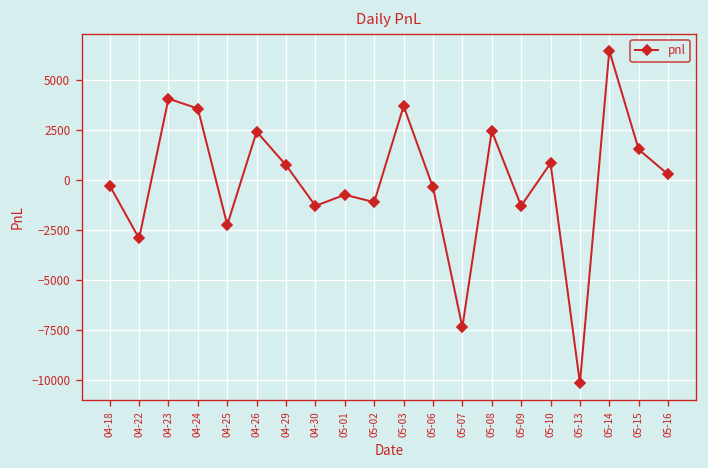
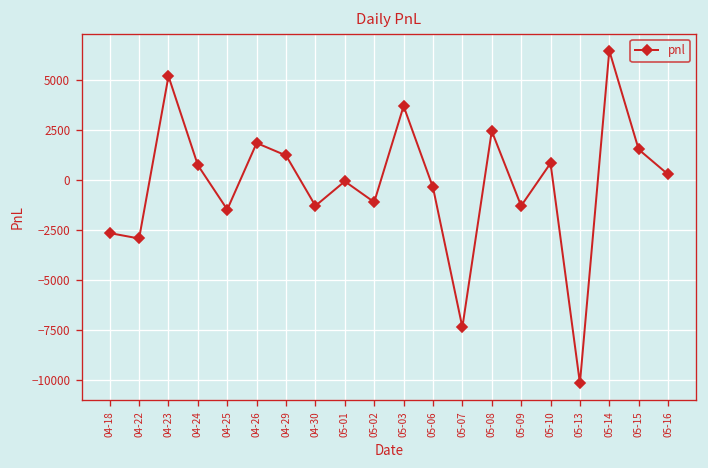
04-18: -300 -> -2700
04-23: 4100 -> 5200
04-24: 3600 -> 700
04-25: -2200 -> -1500
04-26: 2400 -> 1900
04-29: 700 -> 1200
05-01: -700 -> -100
